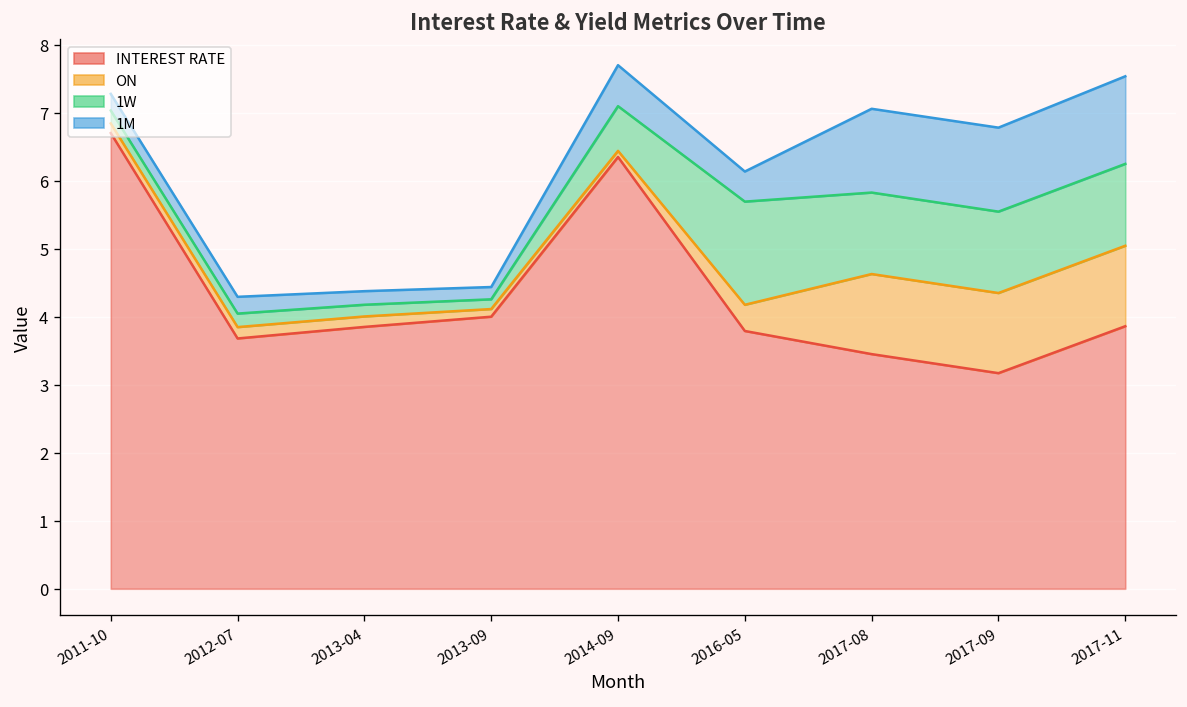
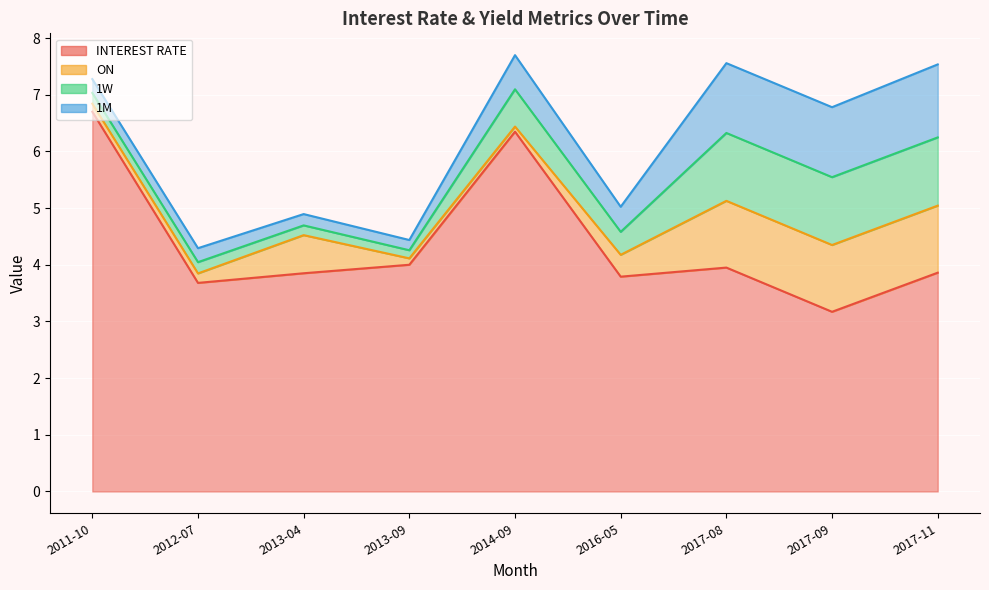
ON, 2013-04: 0.2 -> 0.7
1W, 2016-05: 1.5 -> 0.4
INTEREST RATE, 2017-08: 3.5 -> 4.0
